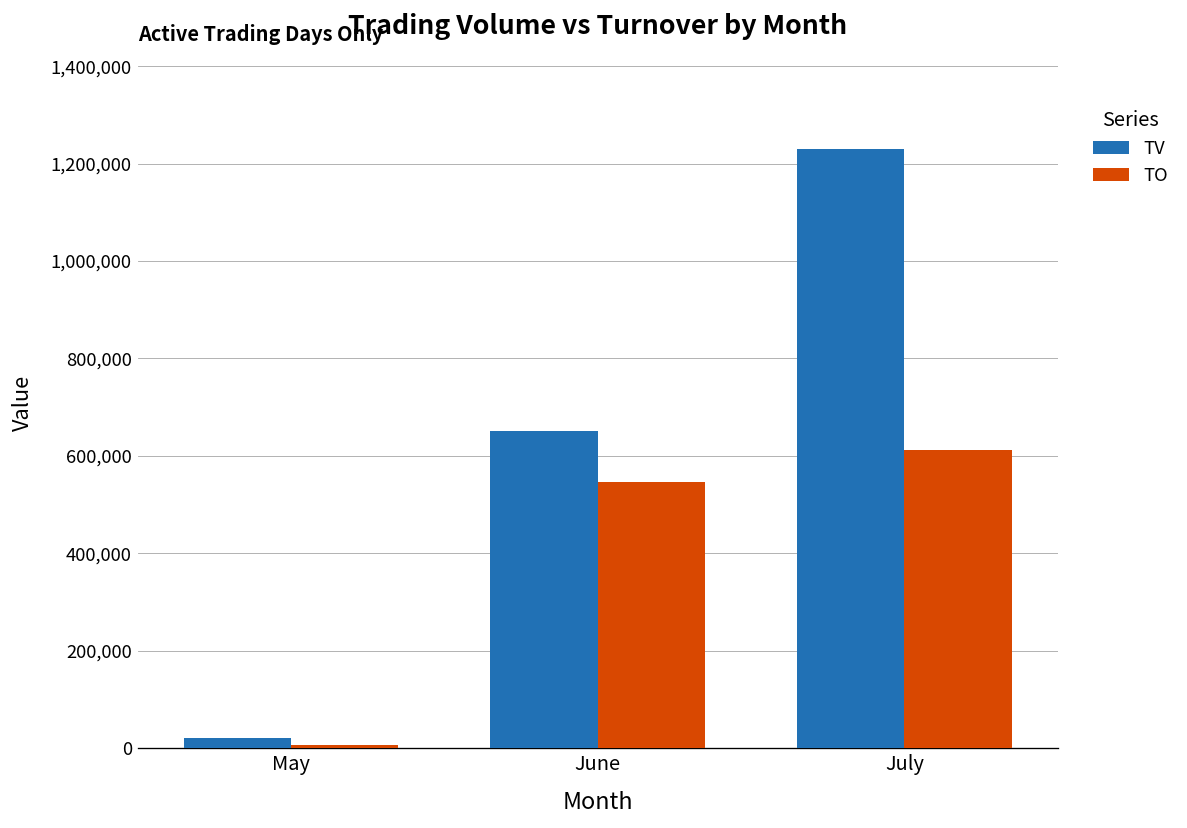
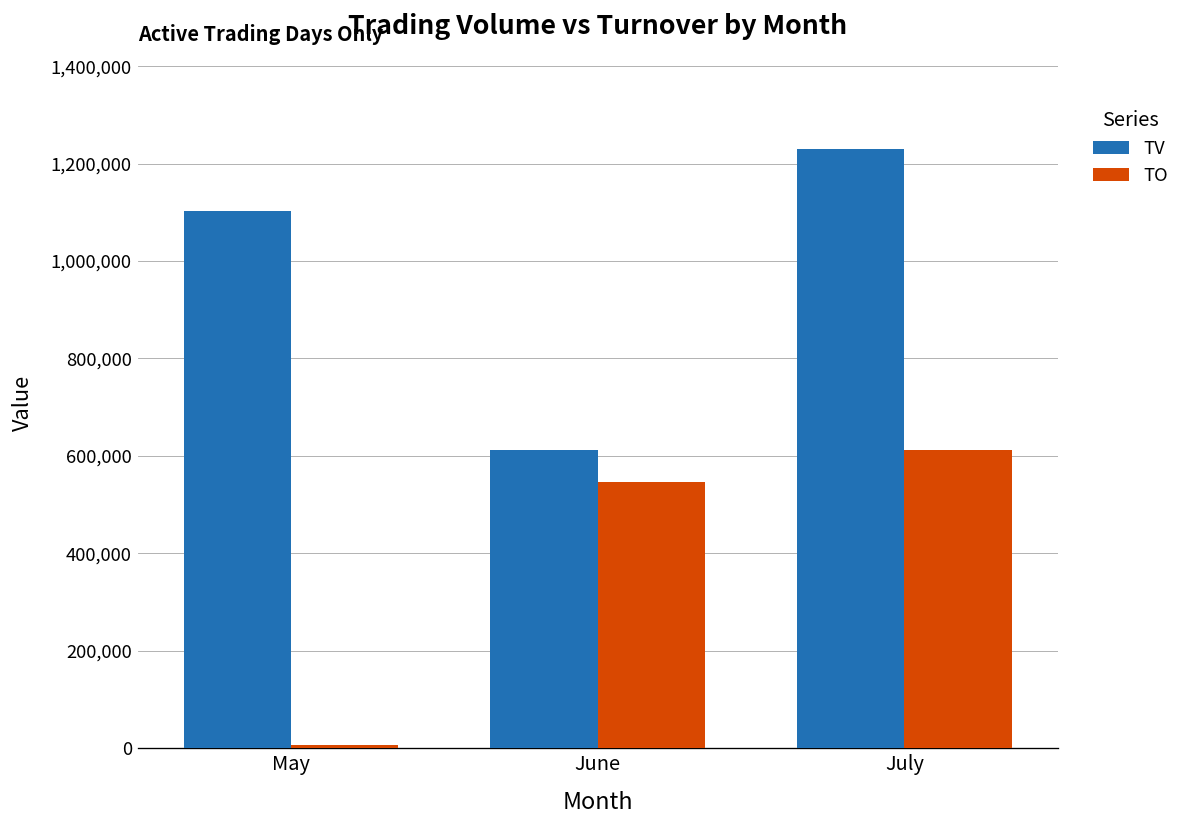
TV, May: 20,000 -> 1,100,000
TV, June: 650,000 -> 610,000
